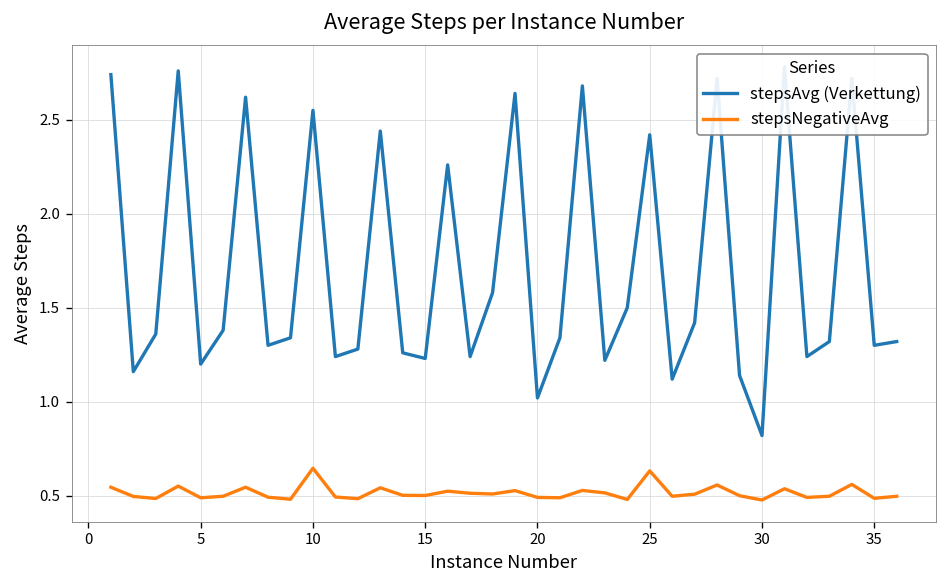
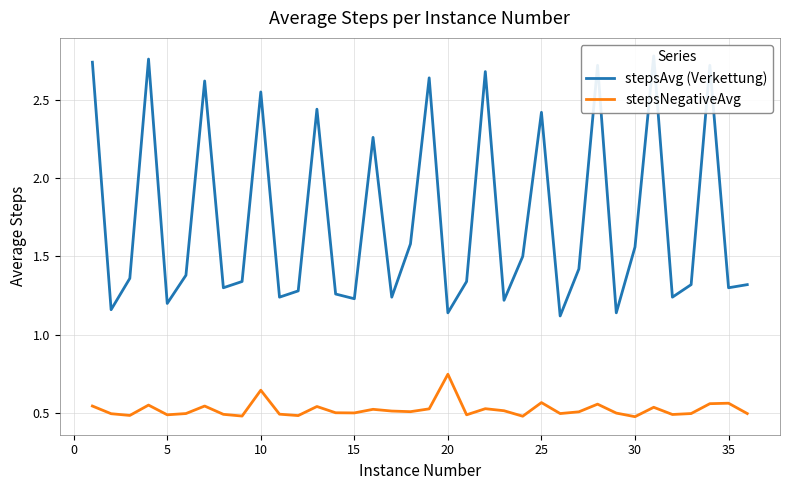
stepsAvg (Verkettung), 20: 1.02 -> 1.14
stepsNegativeAvg, 20: 0.49 -> 0.75
stepsNegativeAvg, 25: 0.63 -> 0.57
stepsAvg (Verkettung), 30: 0.82 -> 1.56
stepsNegativeAvg, 35: 0.49 -> 0.56
